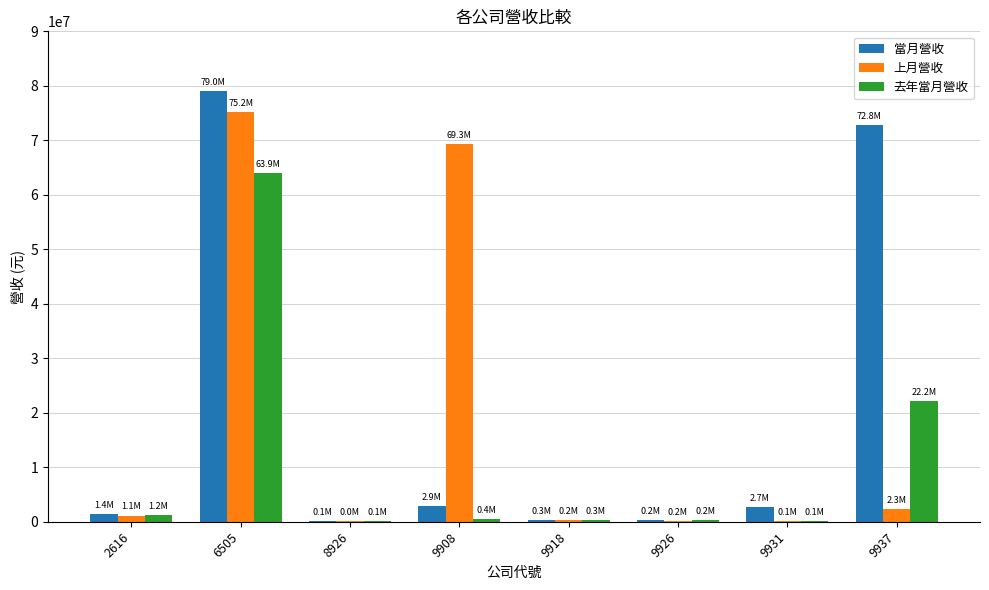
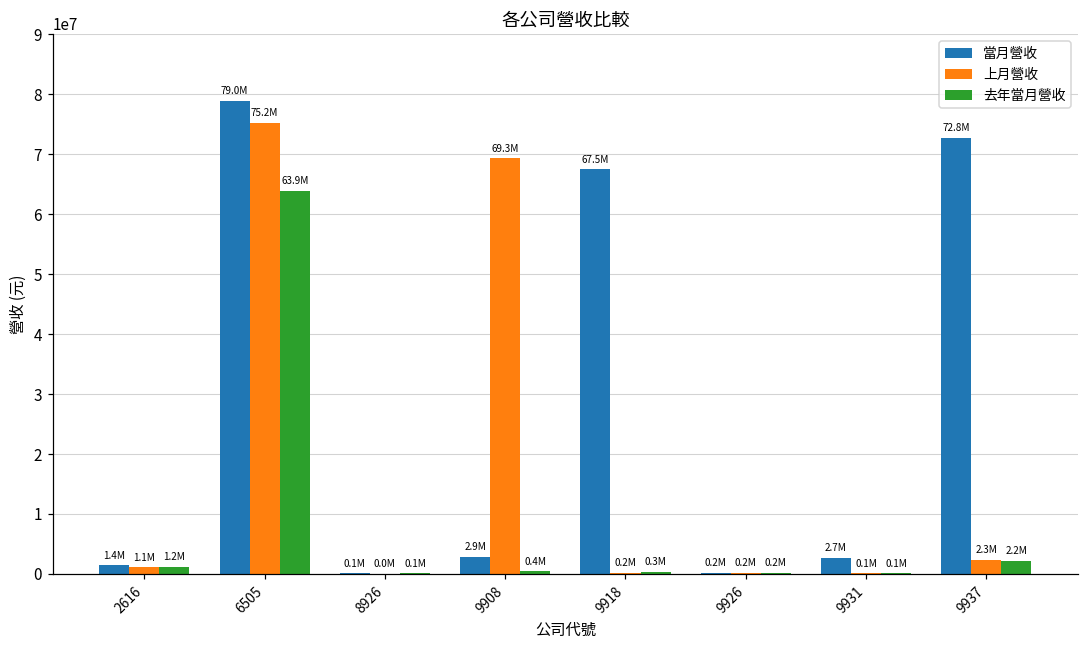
當月營收, 9918: 0.3M -> 67.5M
去年當月營收, 9937: 22.2M -> 2.2M
